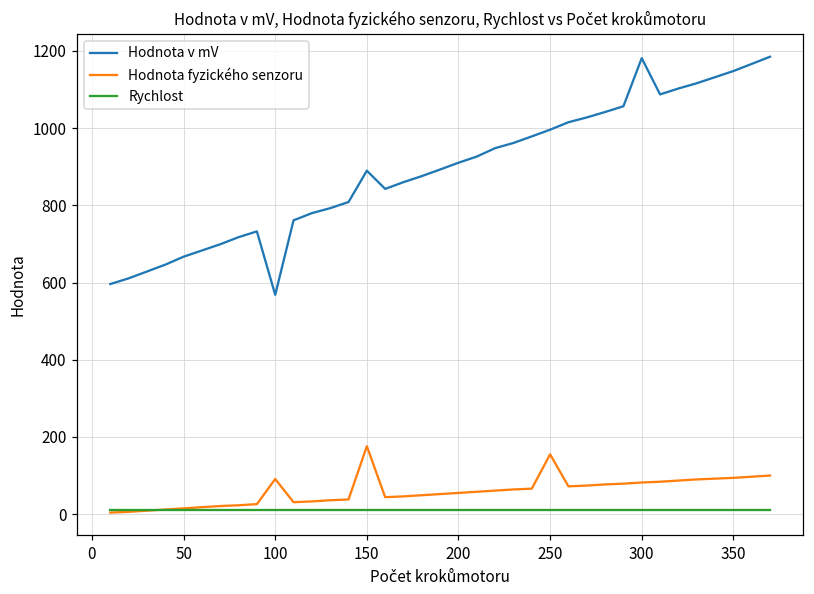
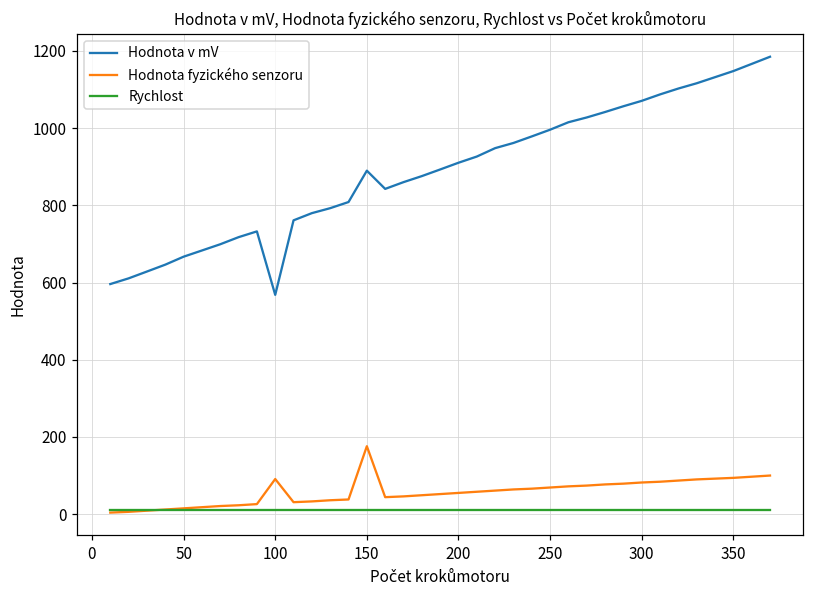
Hodnota fyzického senzoru, 250: 160 -> 70
Hodnota v mV, 300: 1180 -> 1070
